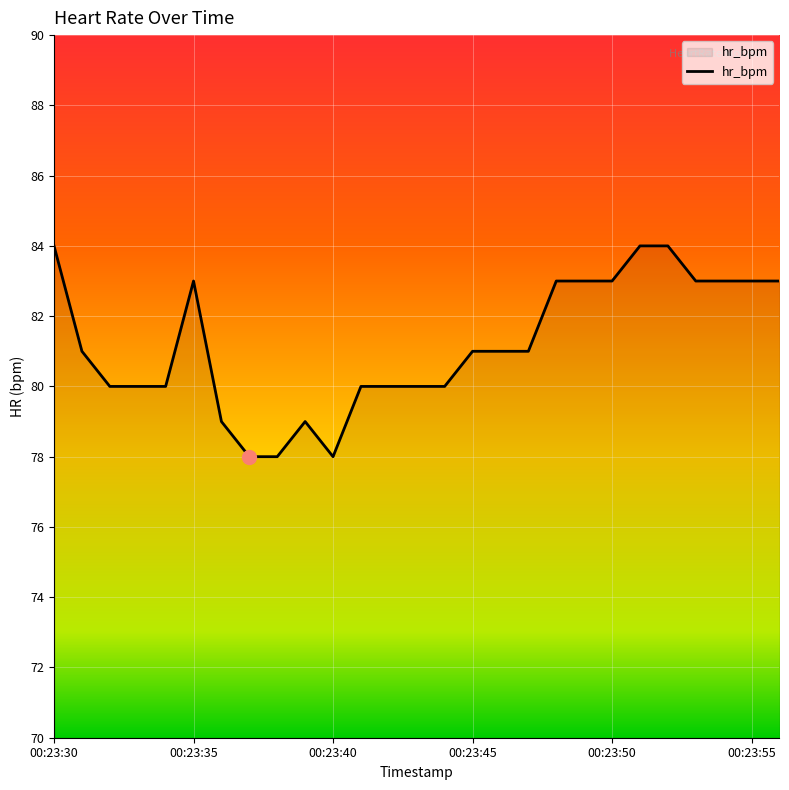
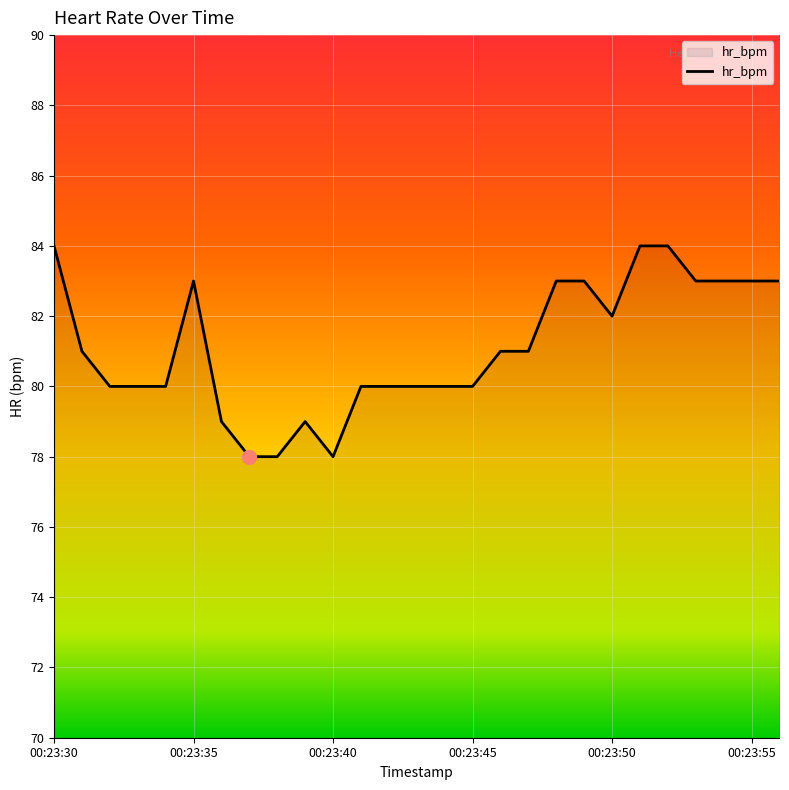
hr_bpm, 00:23:45: 81 -> 80
hr_bpm, 00:23:50: 83 -> 82
